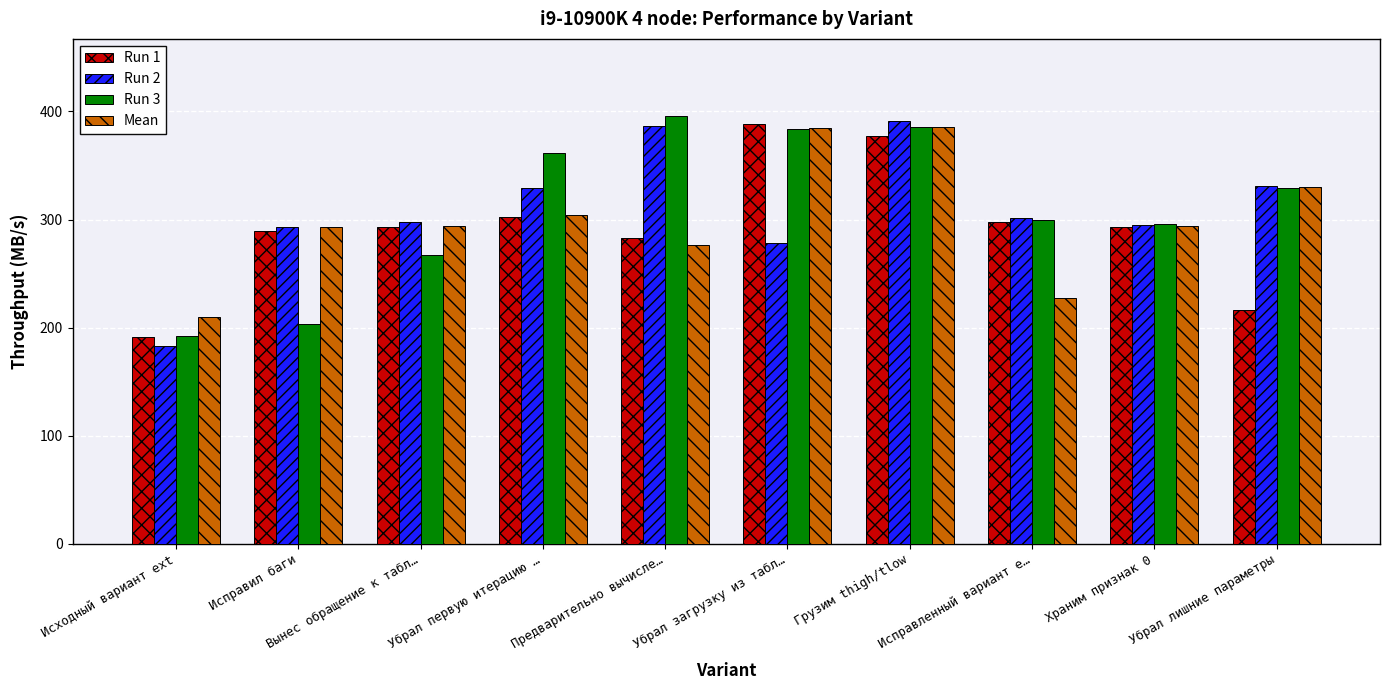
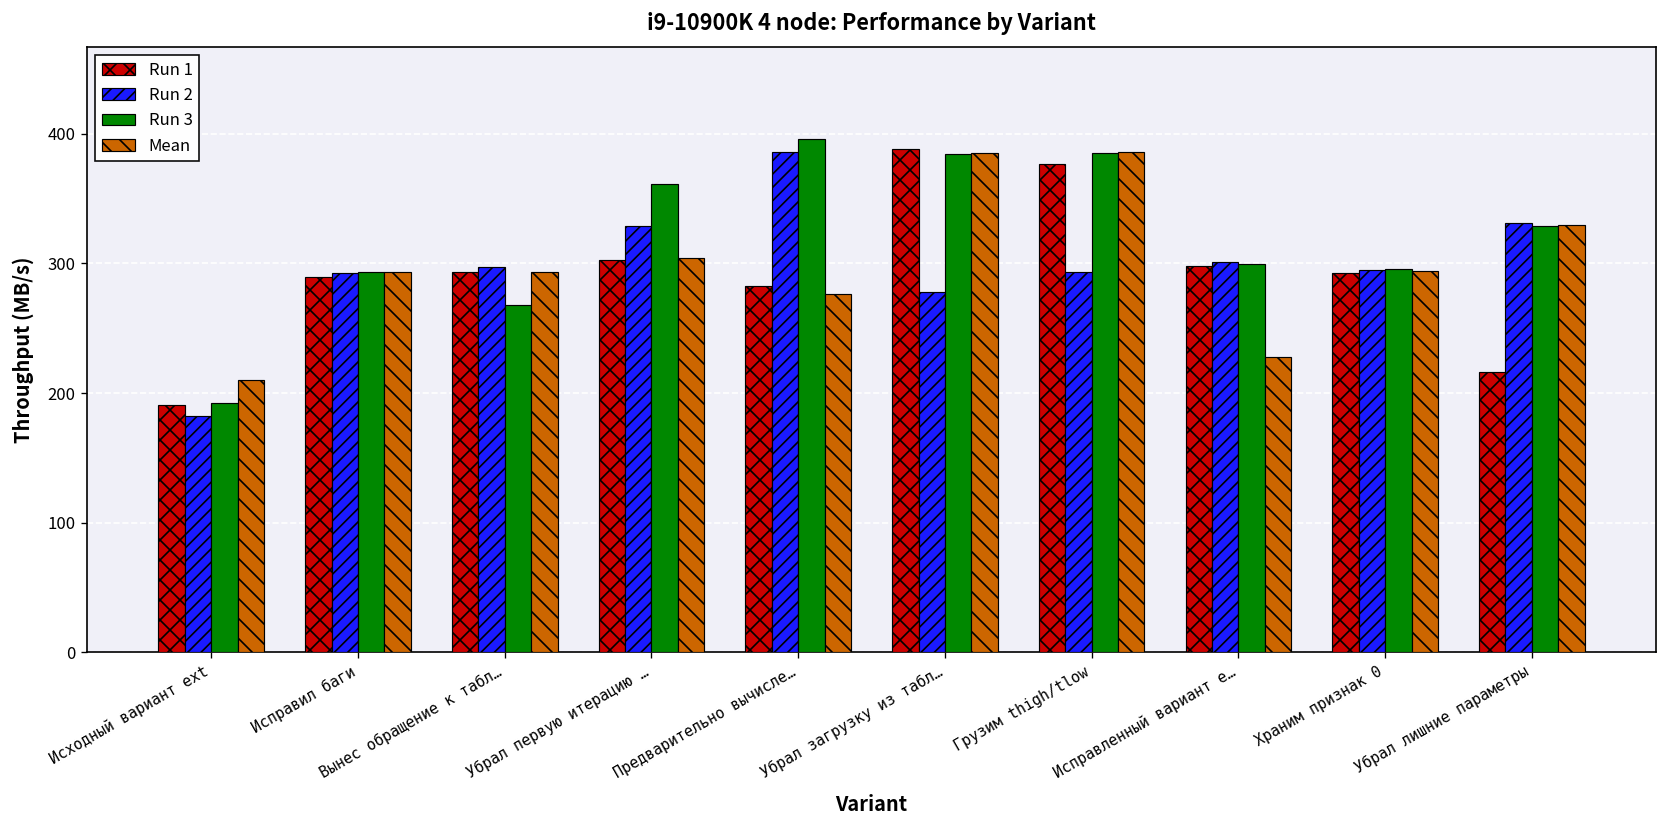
Run 3, Исправил баги: 204 -> 294
Run 2, Грузим thigh/tlow: 391 -> 293
